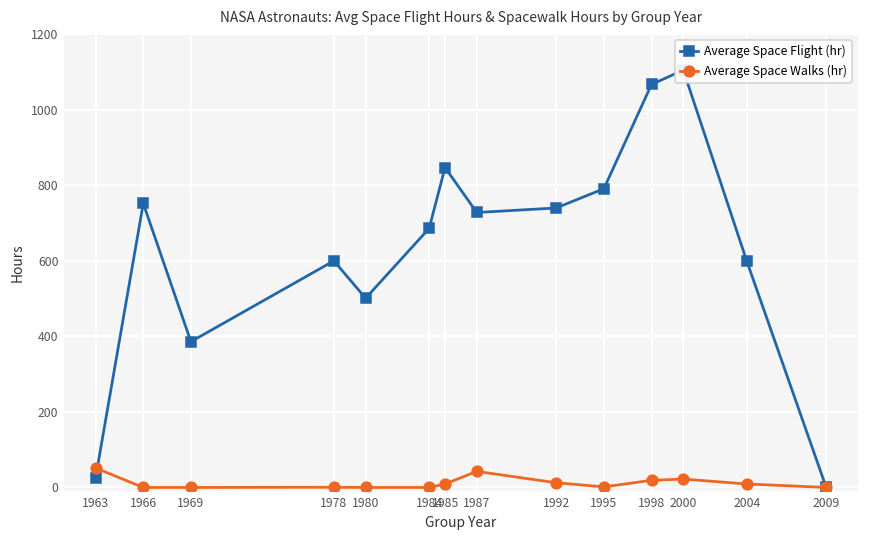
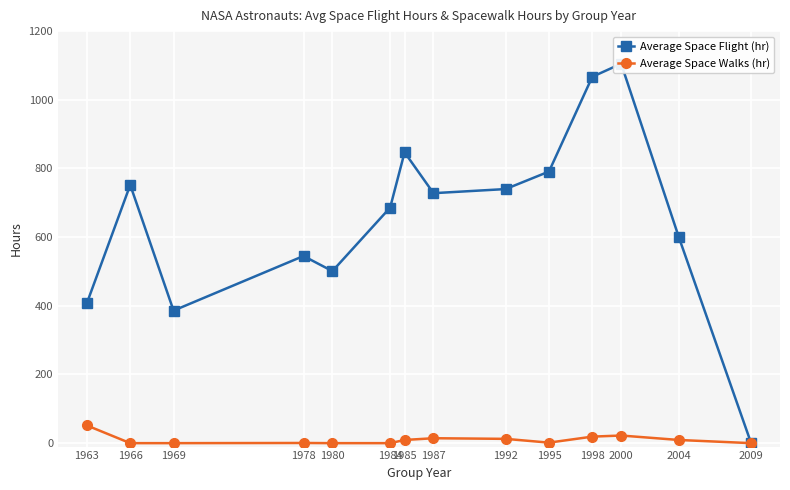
Average Space Flight (hr), 1963: 30 -> 410
Average Space Flight (hr), 1978: 600 -> 550
Average Space Walks (hr), 1987: 40 -> 10
